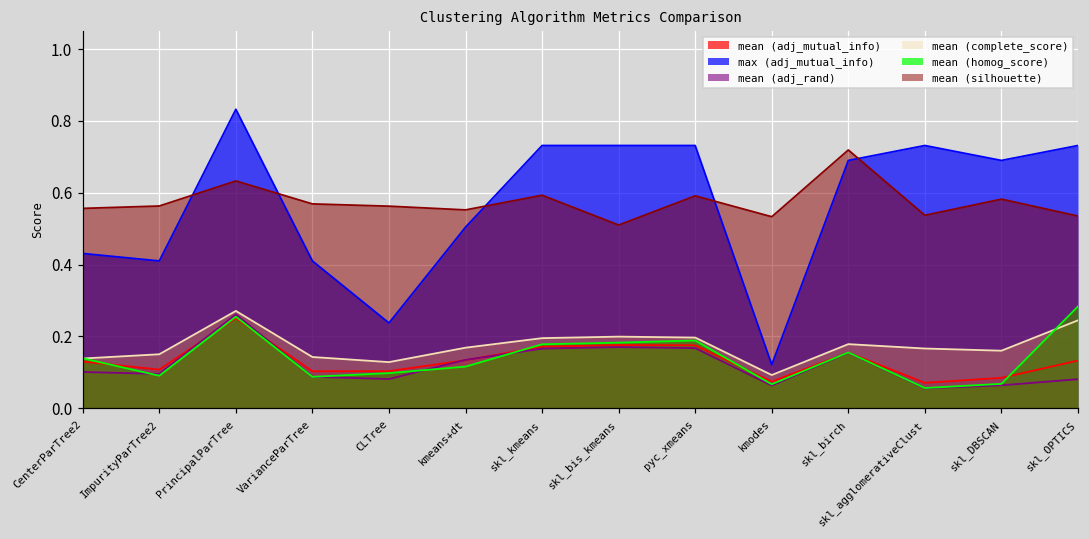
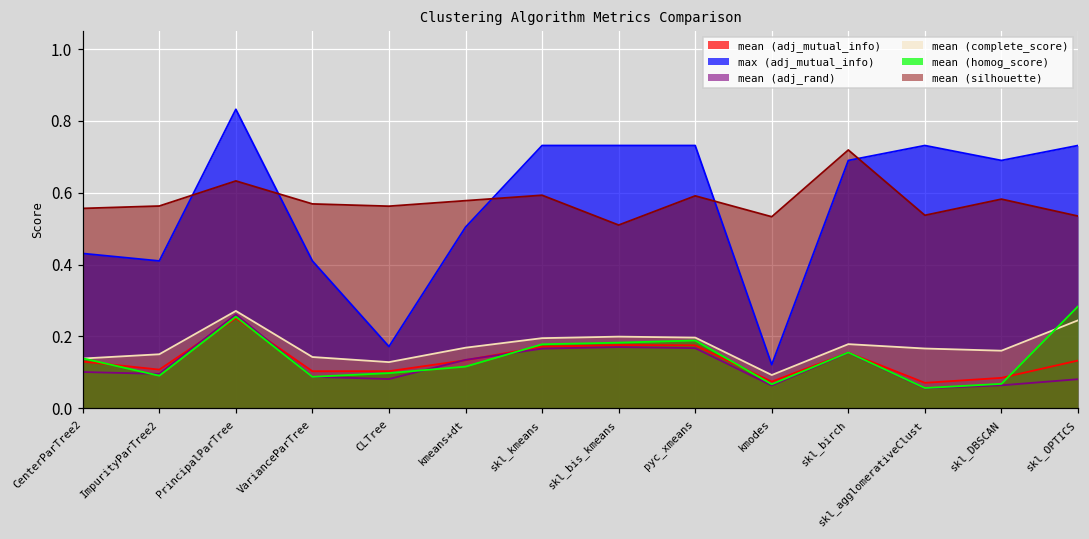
max (adj_mutual_info), CLTree: 0.24 -> 0.17
mean (silhouette), kmeans+dt: 0.55 -> 0.58
